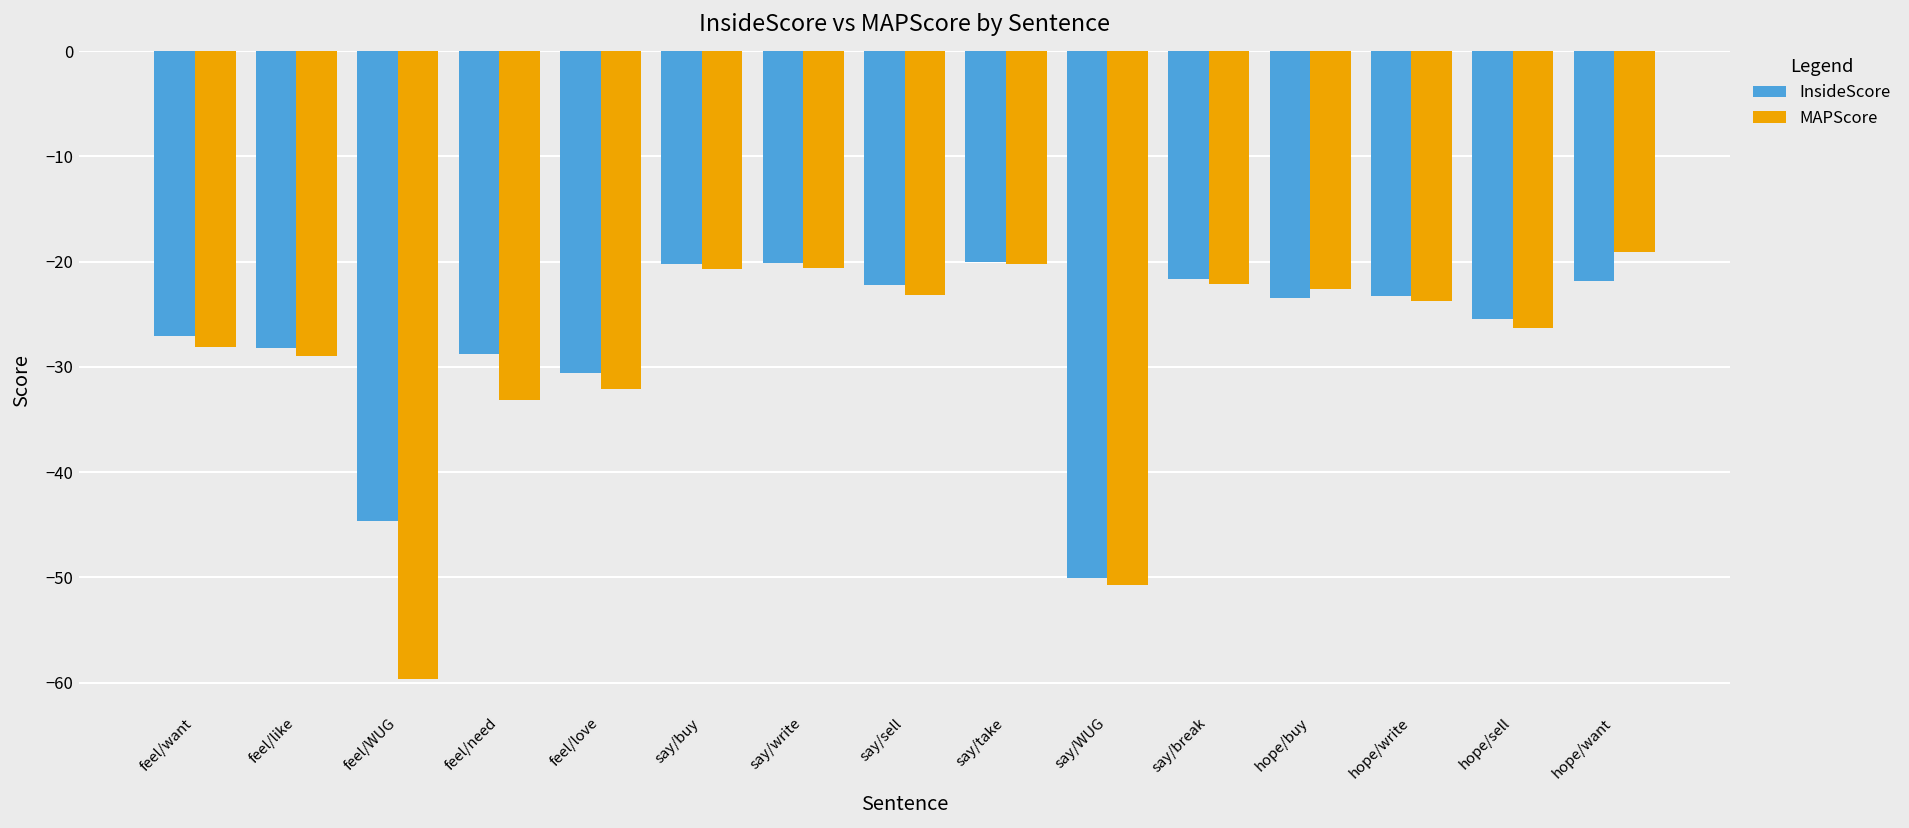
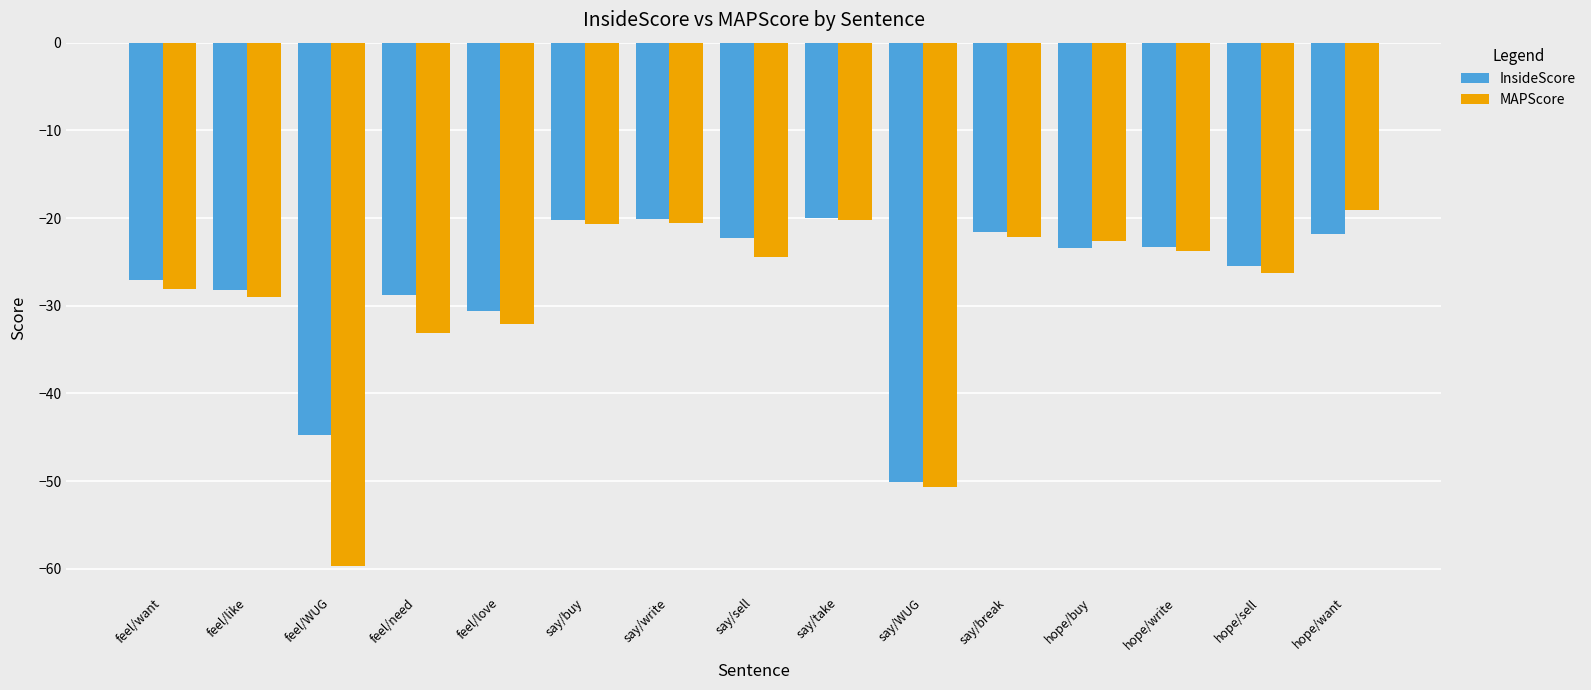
MAPScore, say/sell: -23 -> -24
